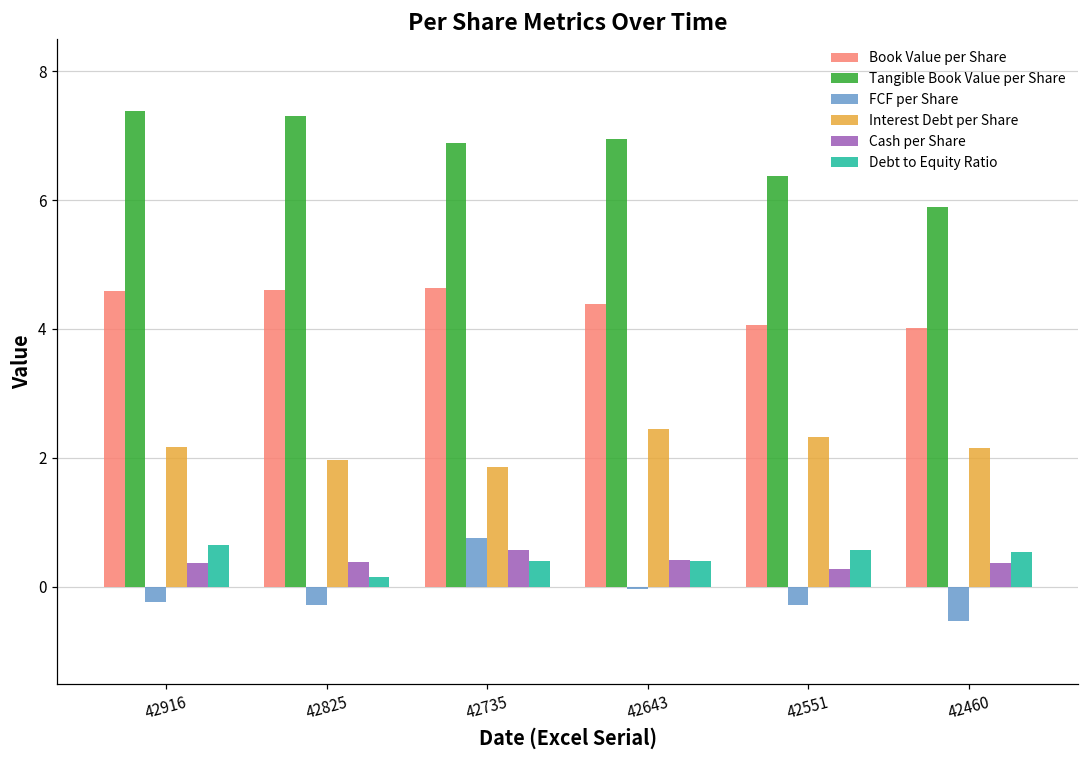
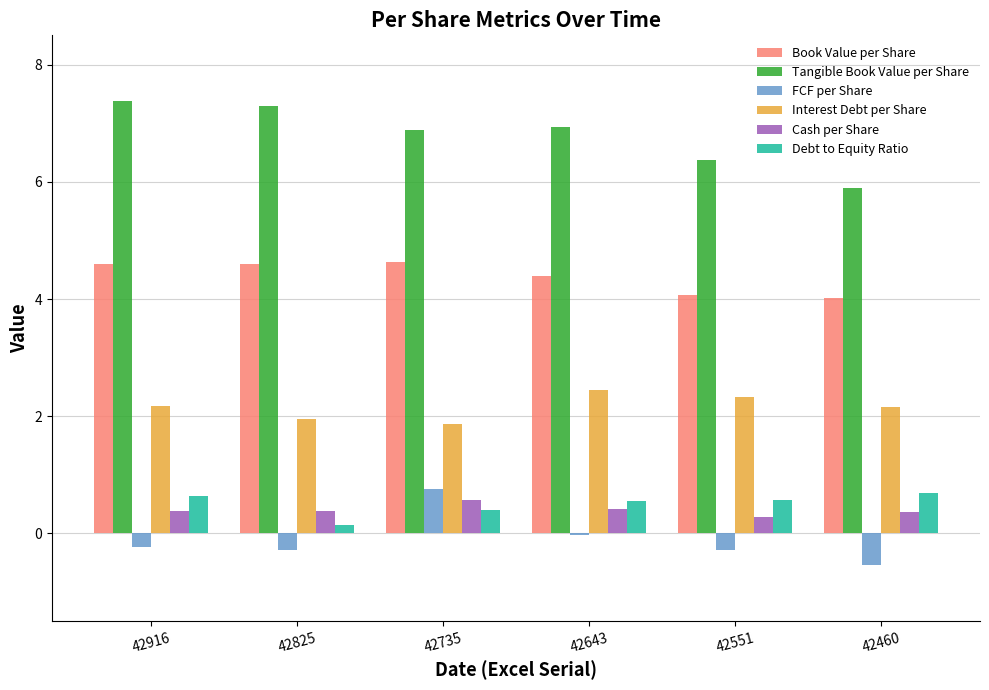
Debt to Equity Ratio, 42643: 0.4 -> 0.6
Debt to Equity Ratio, 42460: 0.5 -> 0.7
